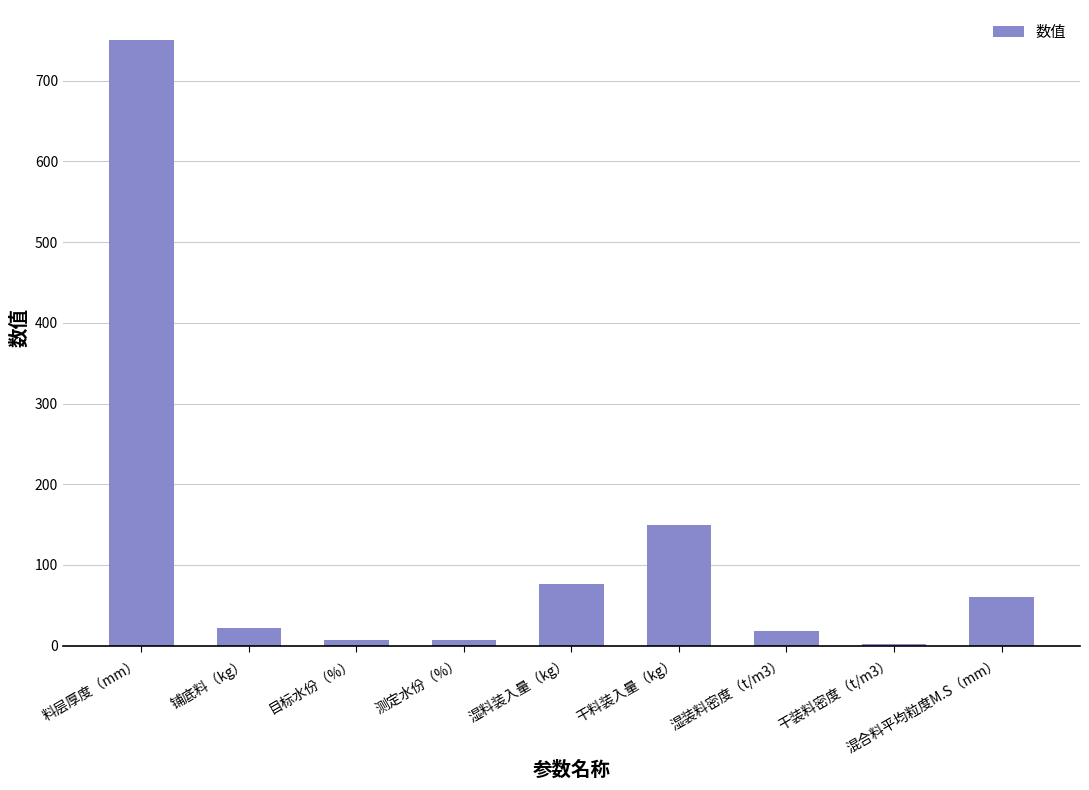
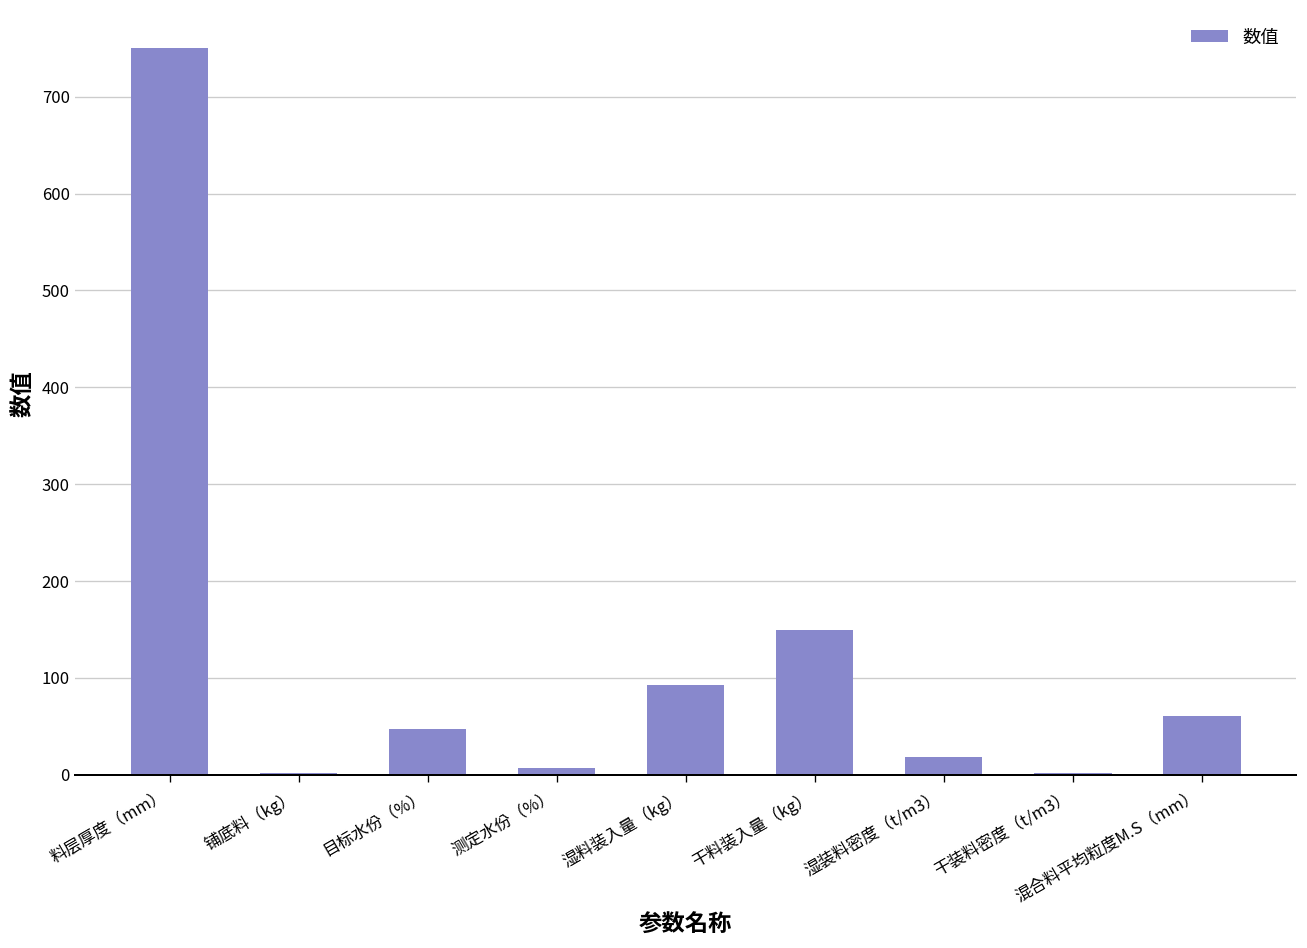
铺底料（kg）: 20 -> 0
目标水份（%）: 10 -> 50
湿料装入量（kg）: 80 -> 90
